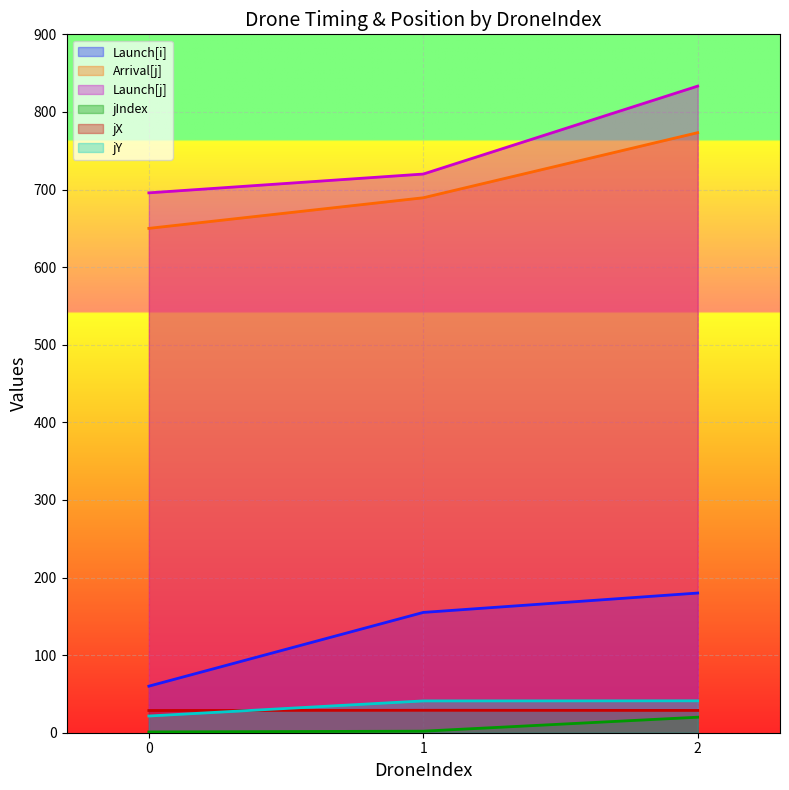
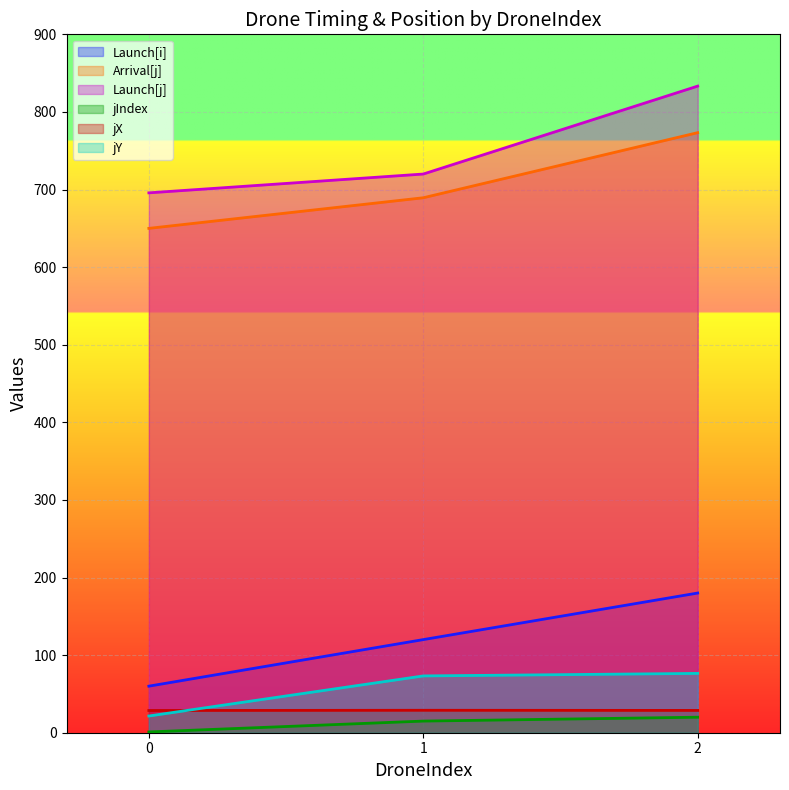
Launch[i], 1: 160 -> 120
jIndex, 1: 0 -> 20
jY, 1: 40 -> 70
jY, 2: 40 -> 80
